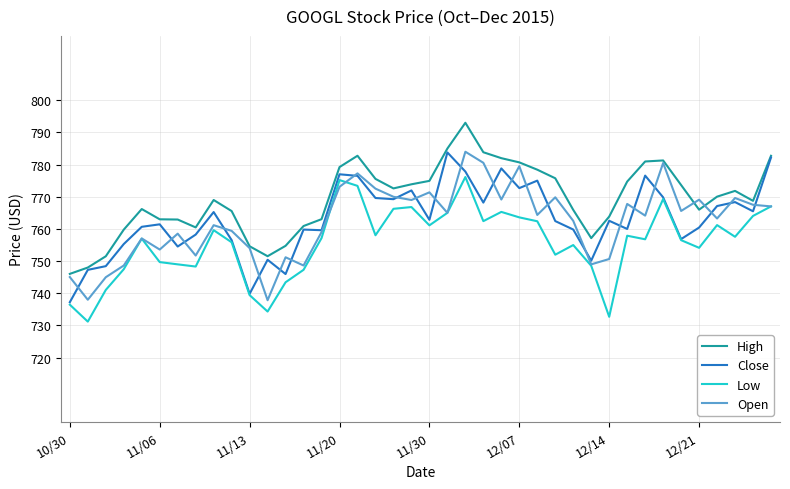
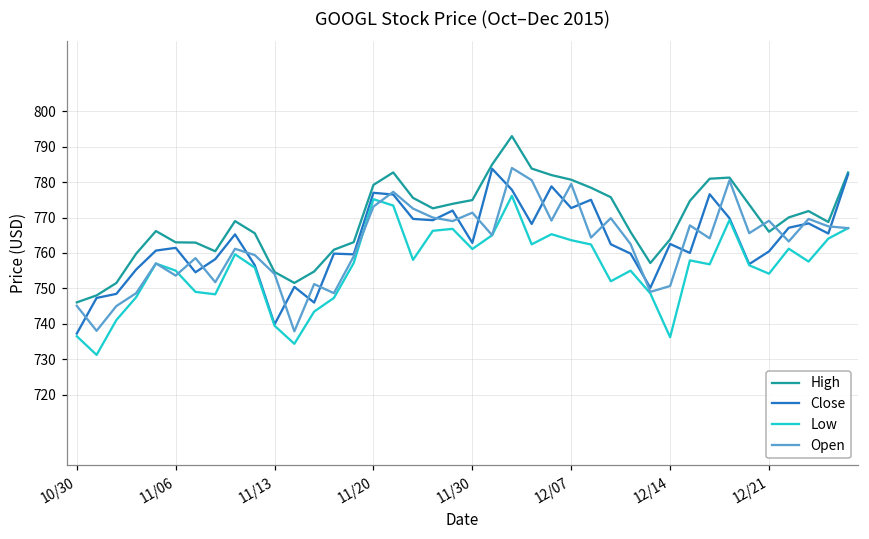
Low, 11/06: 750 -> 755
Low, 12/14: 733 -> 736
